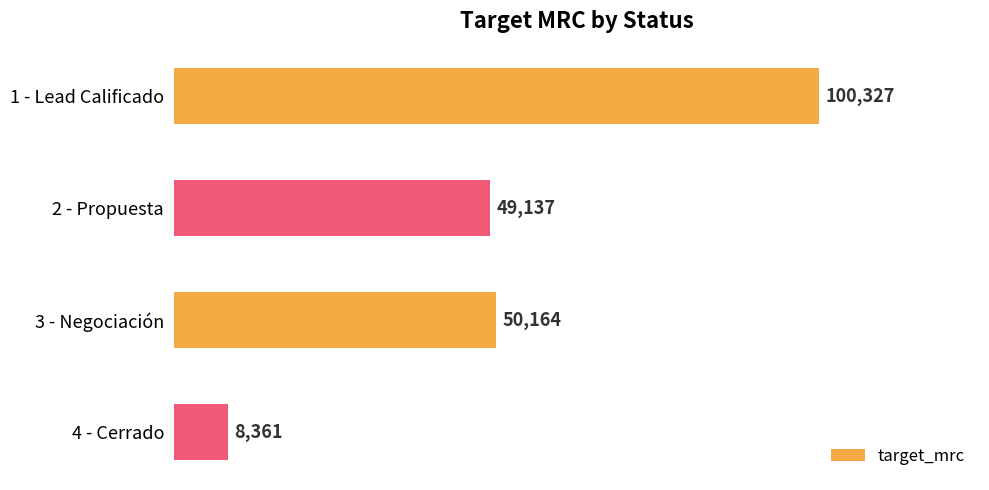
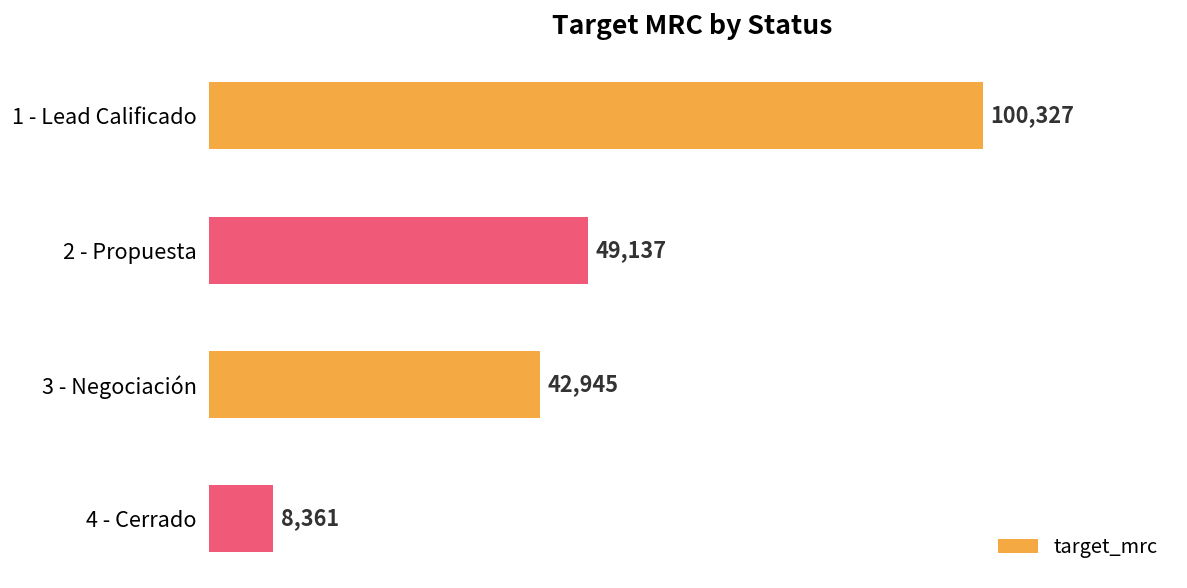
3 - Negociación: 50,164 -> 42,945
